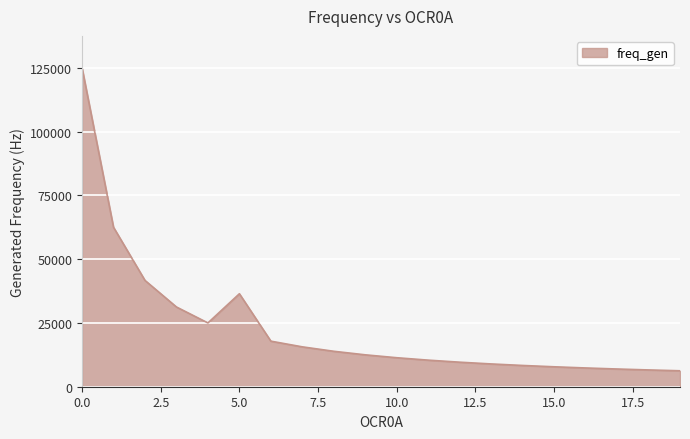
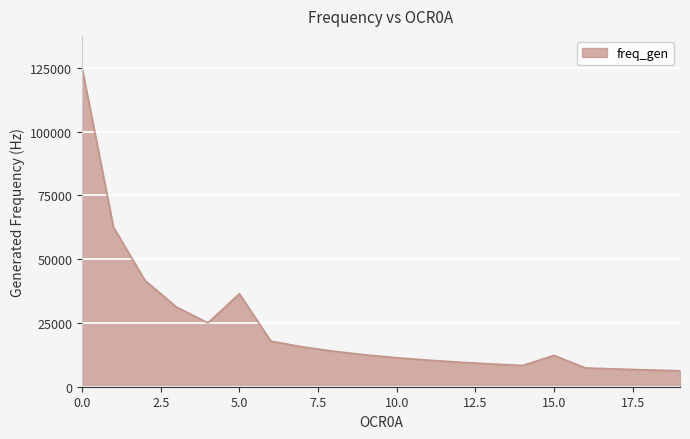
15.0: 8000 -> 12000
